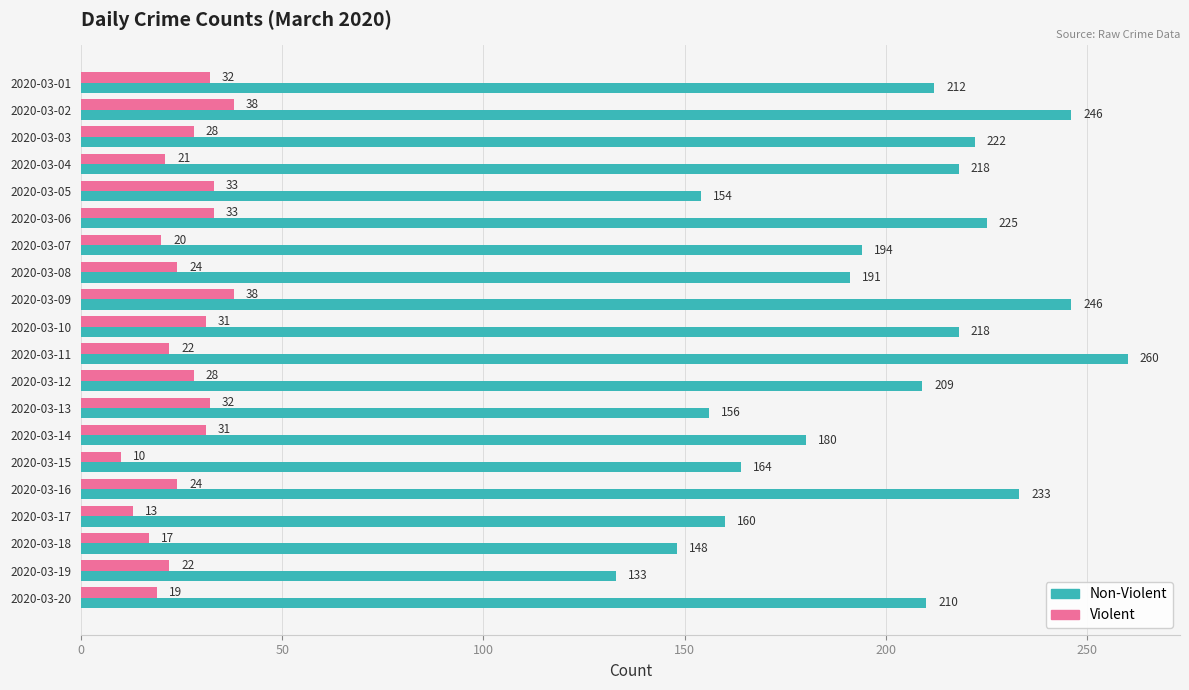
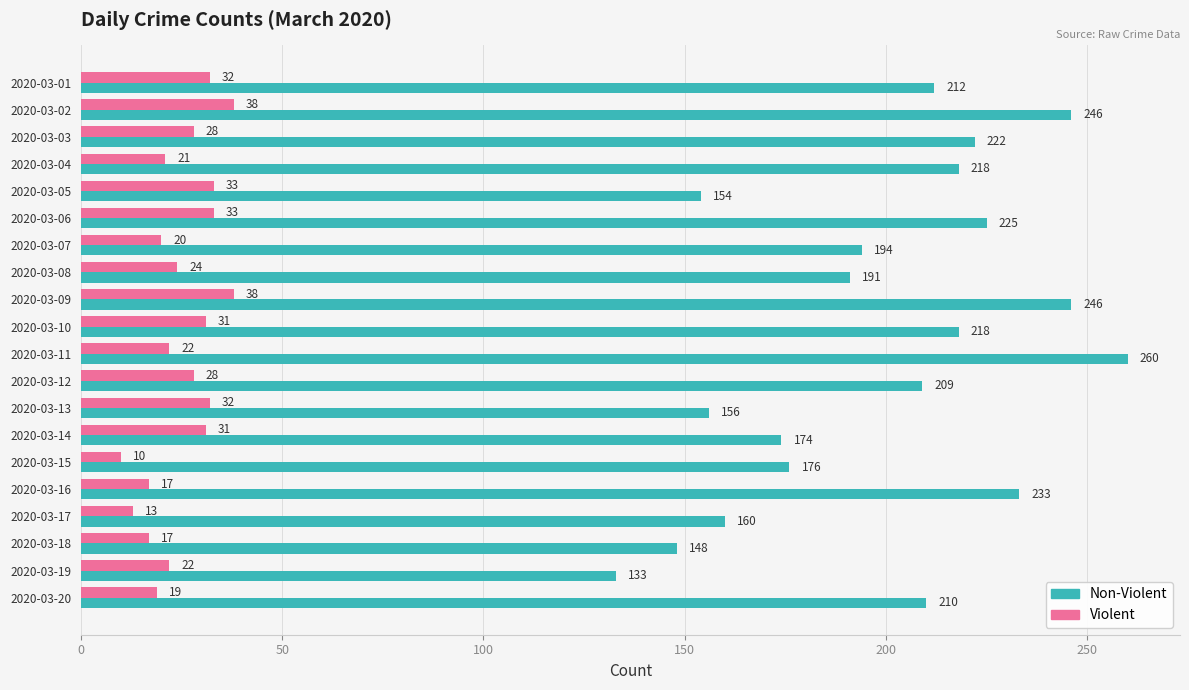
Non-Violent, 2020-03-14: 180 -> 174
Non-Violent, 2020-03-15: 164 -> 176
Violent, 2020-03-16: 24 -> 17
